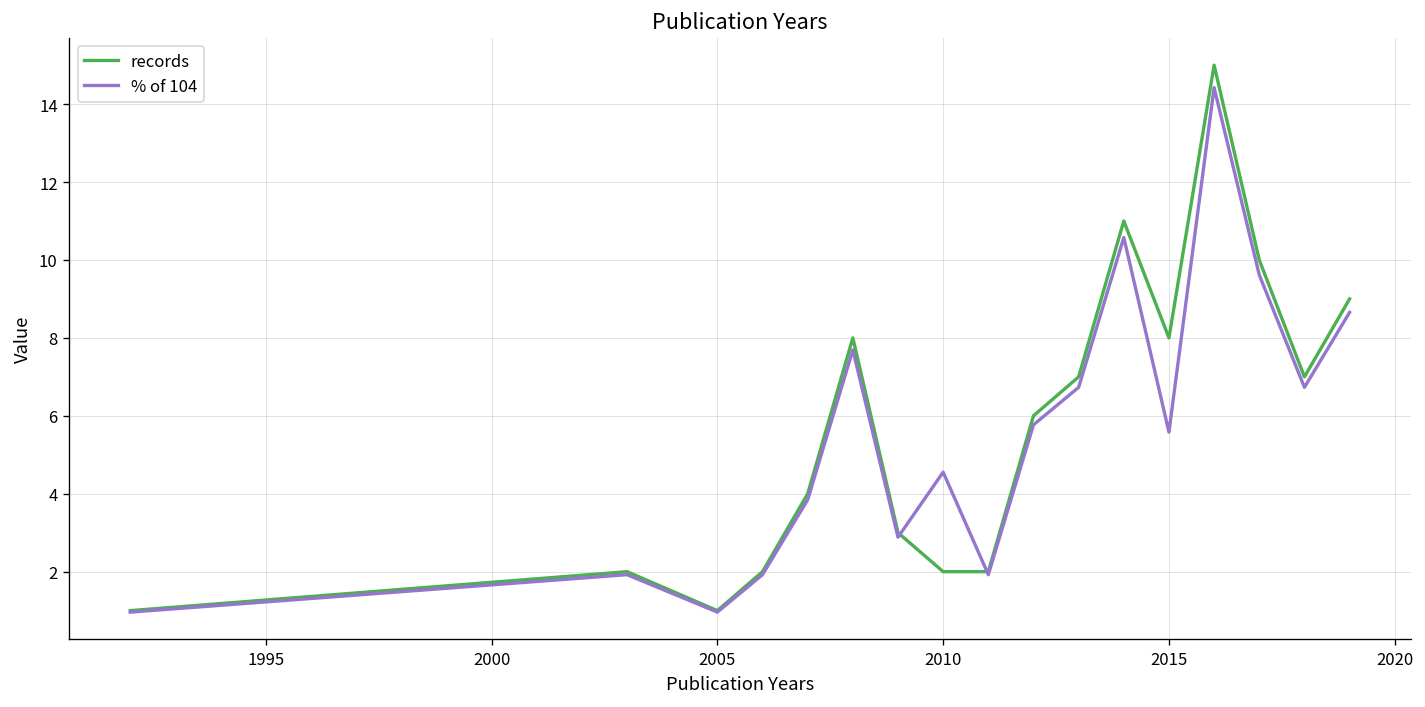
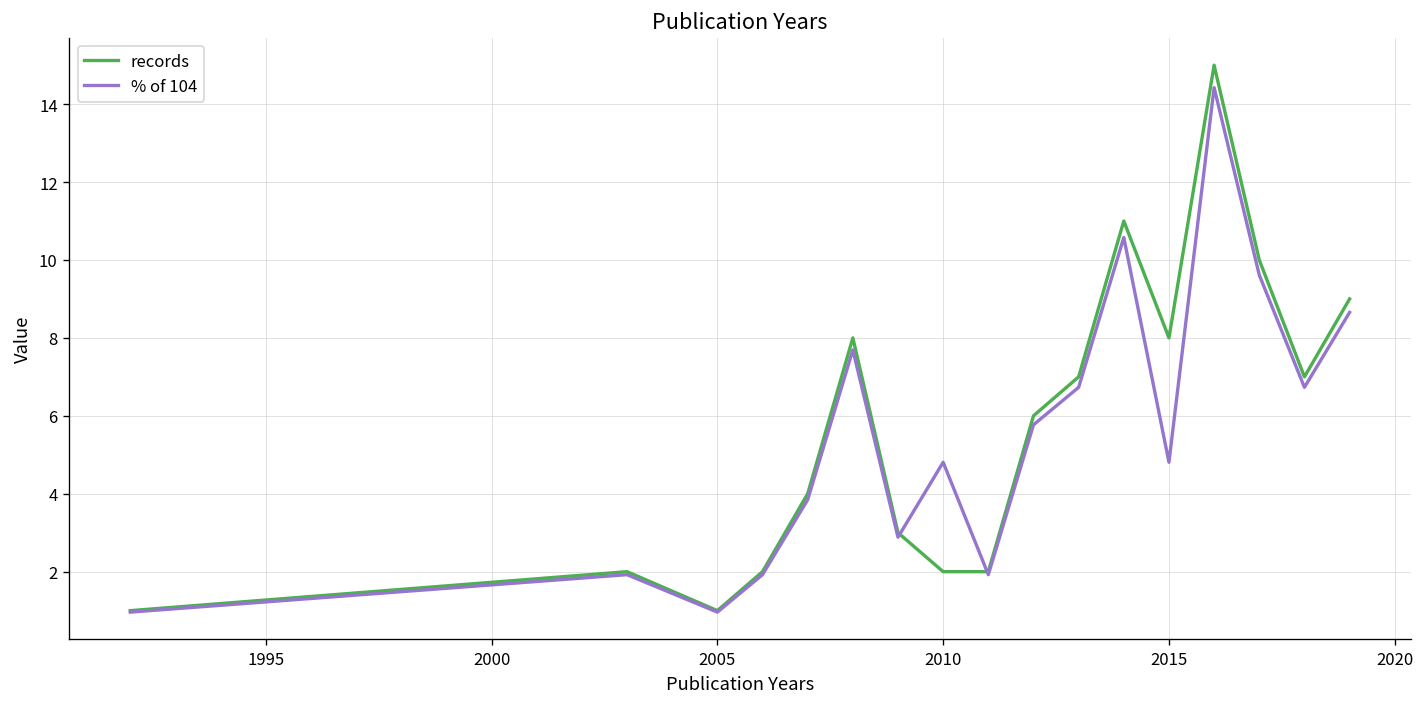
% of 104, 2010: 4.6 -> 4.8
% of 104, 2015: 5.6 -> 4.8
